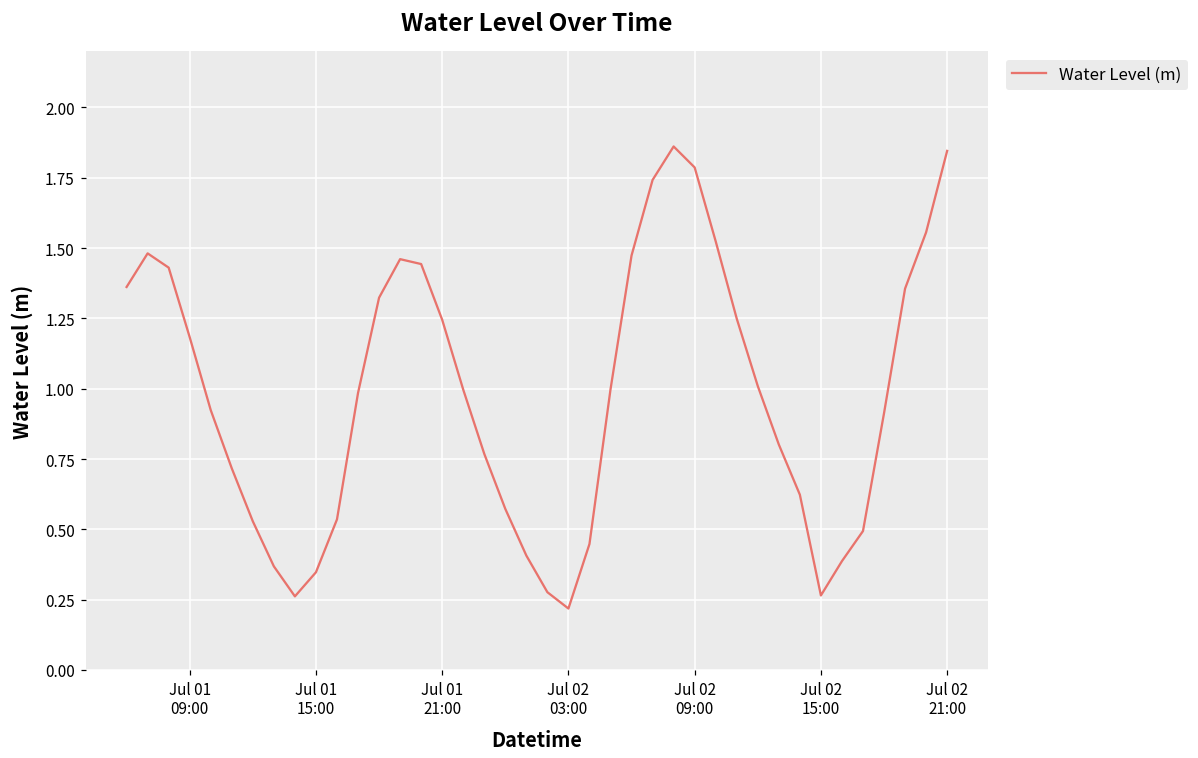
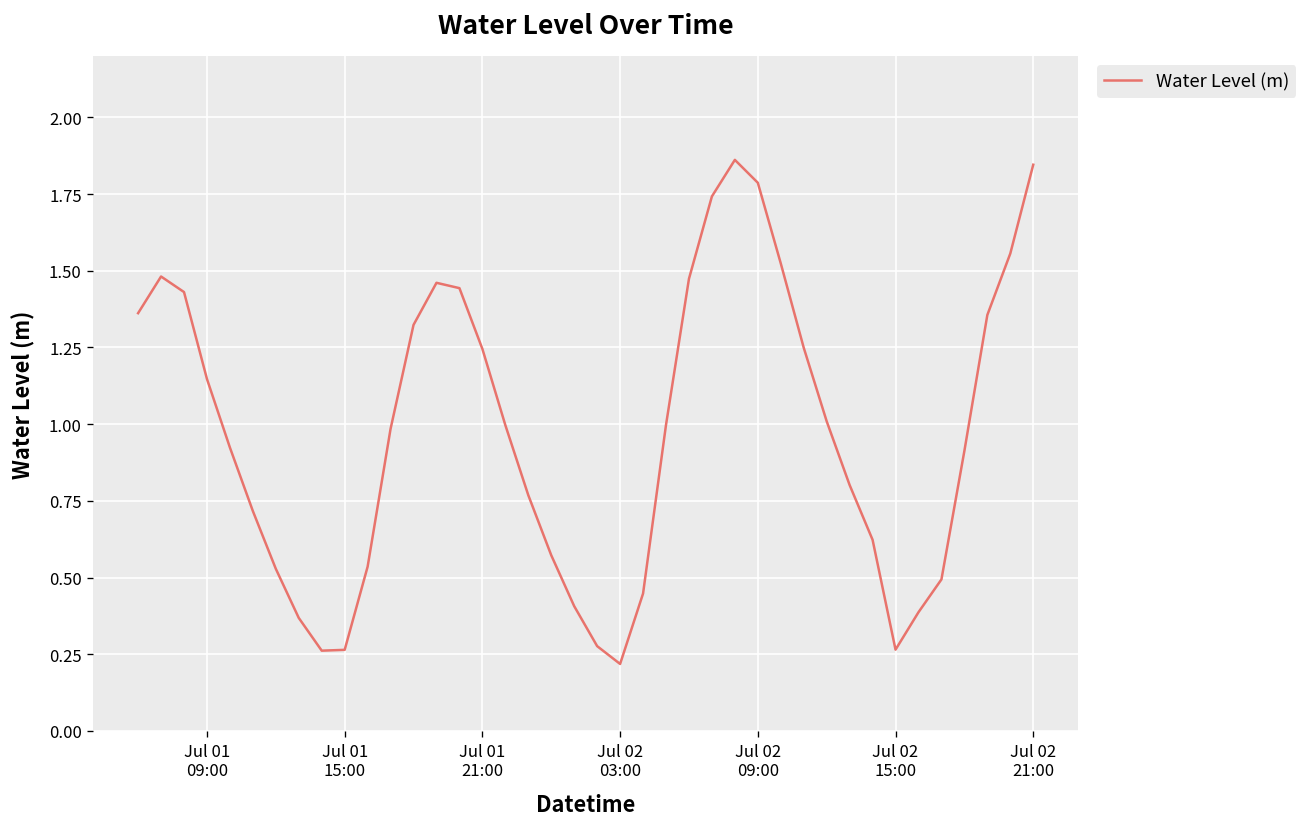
Jul 01 09:00: 1.18 -> 1.15
Jul 01 15:00: 0.35 -> 0.26
